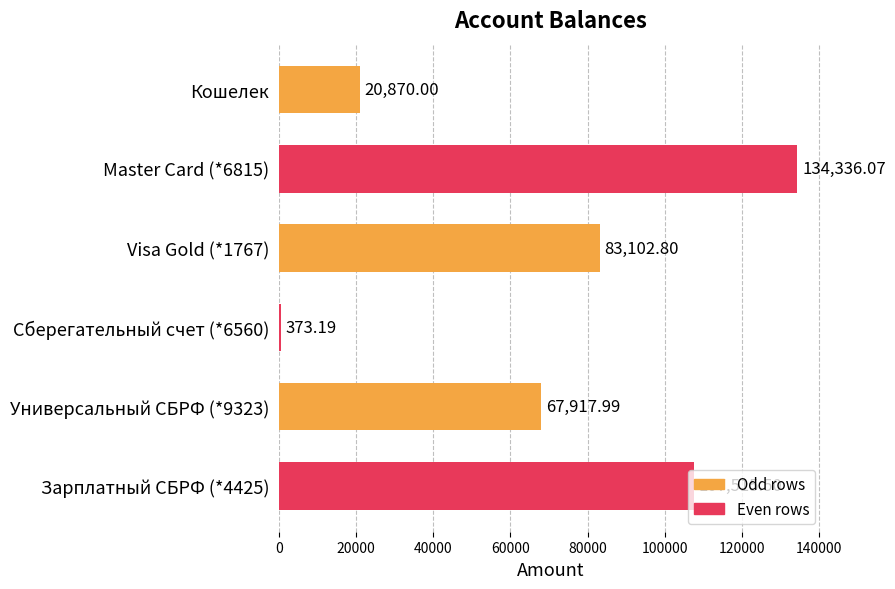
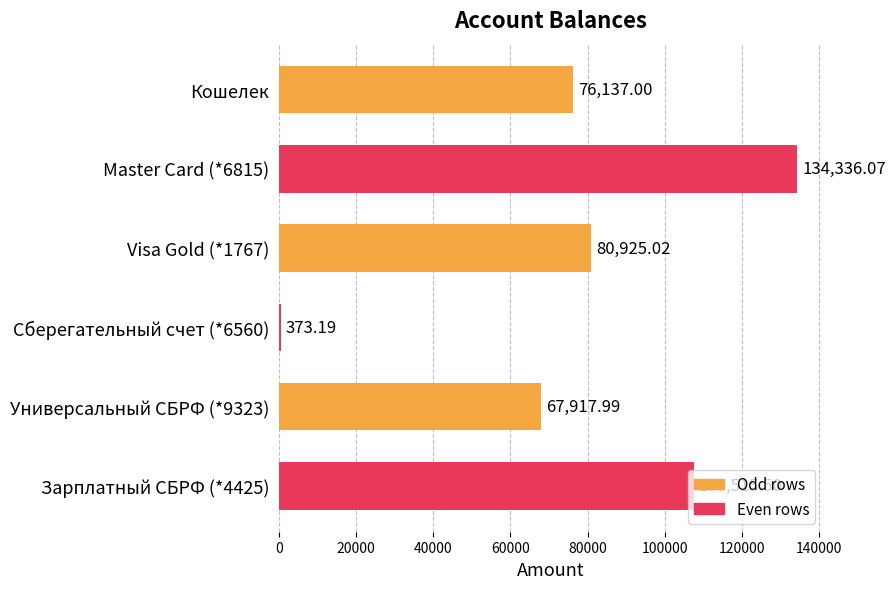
Кошелек: 20,870.00 -> 76,137.00
Visa Gold (*1767): 83,102.80 -> 80,925.02
